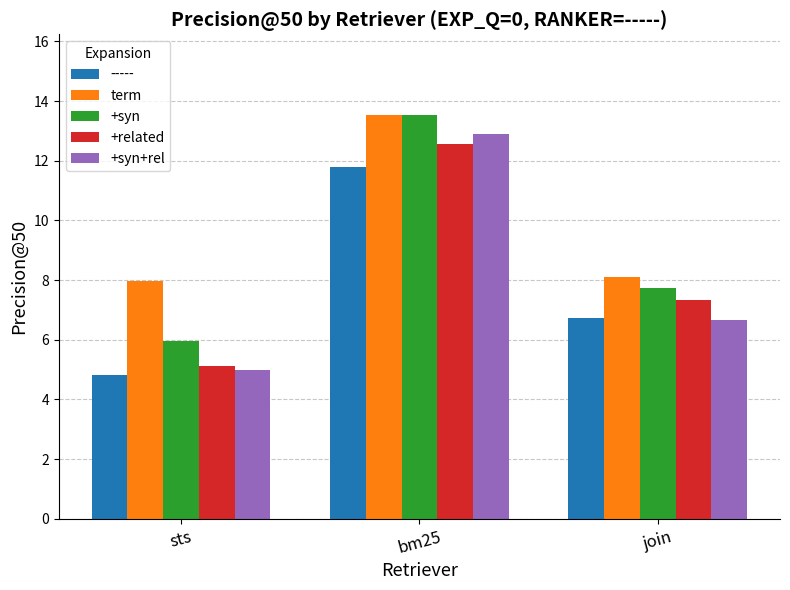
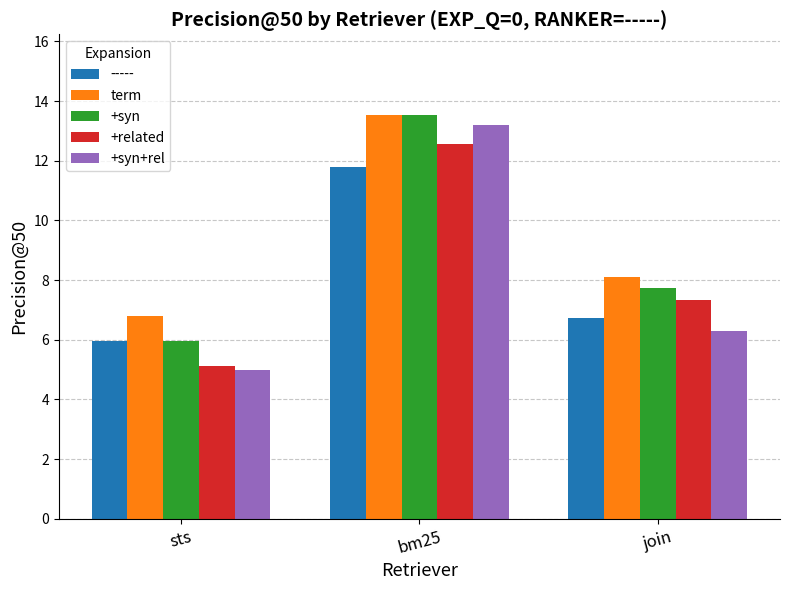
-----, sts: 4.8 -> 6.0
term, sts: 8.0 -> 6.8
+syn+rel, bm25: 12.9 -> 13.2
+syn+rel, join: 6.7 -> 6.3
